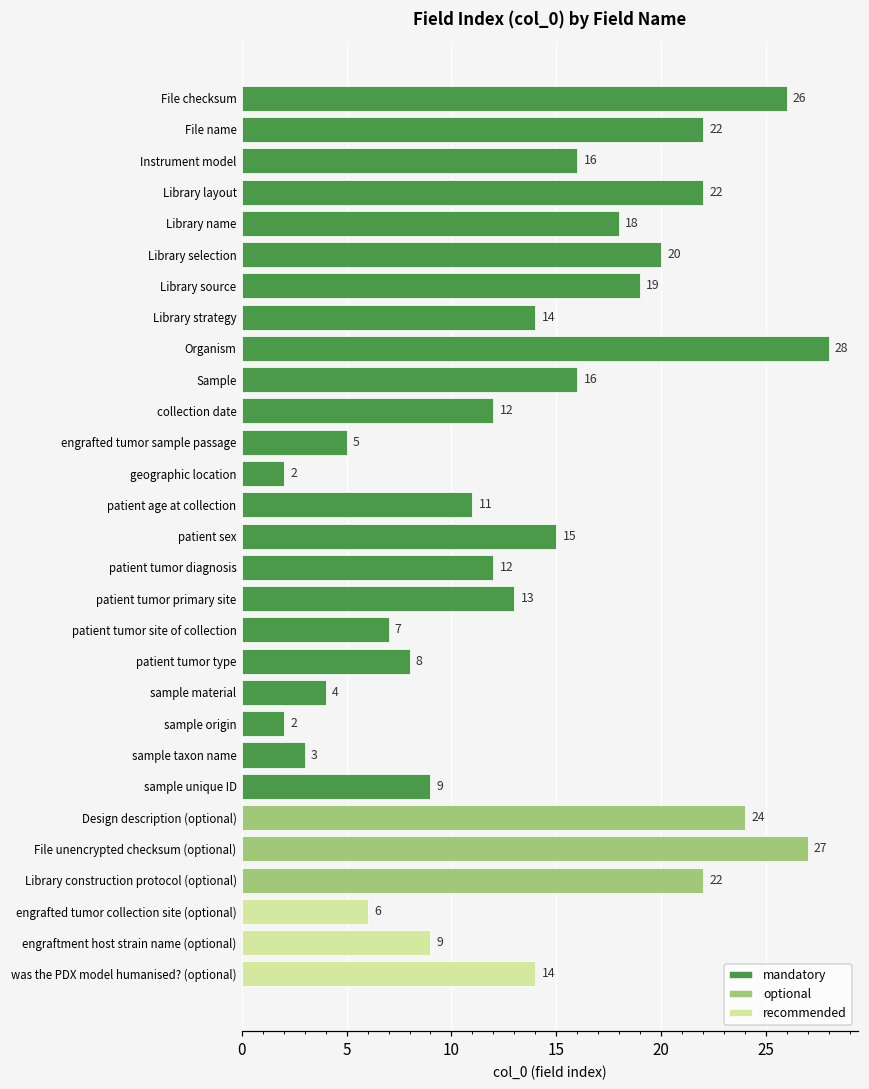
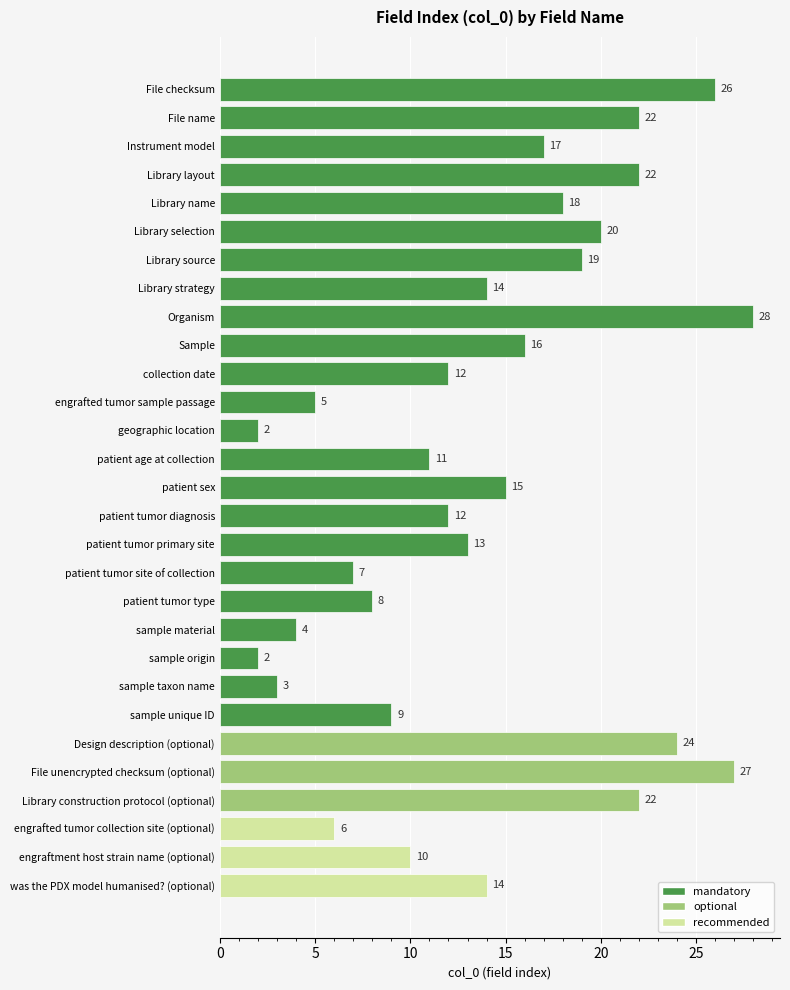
Instrument model: 16 -> 17
engraftment host strain name (optional): 9 -> 10
